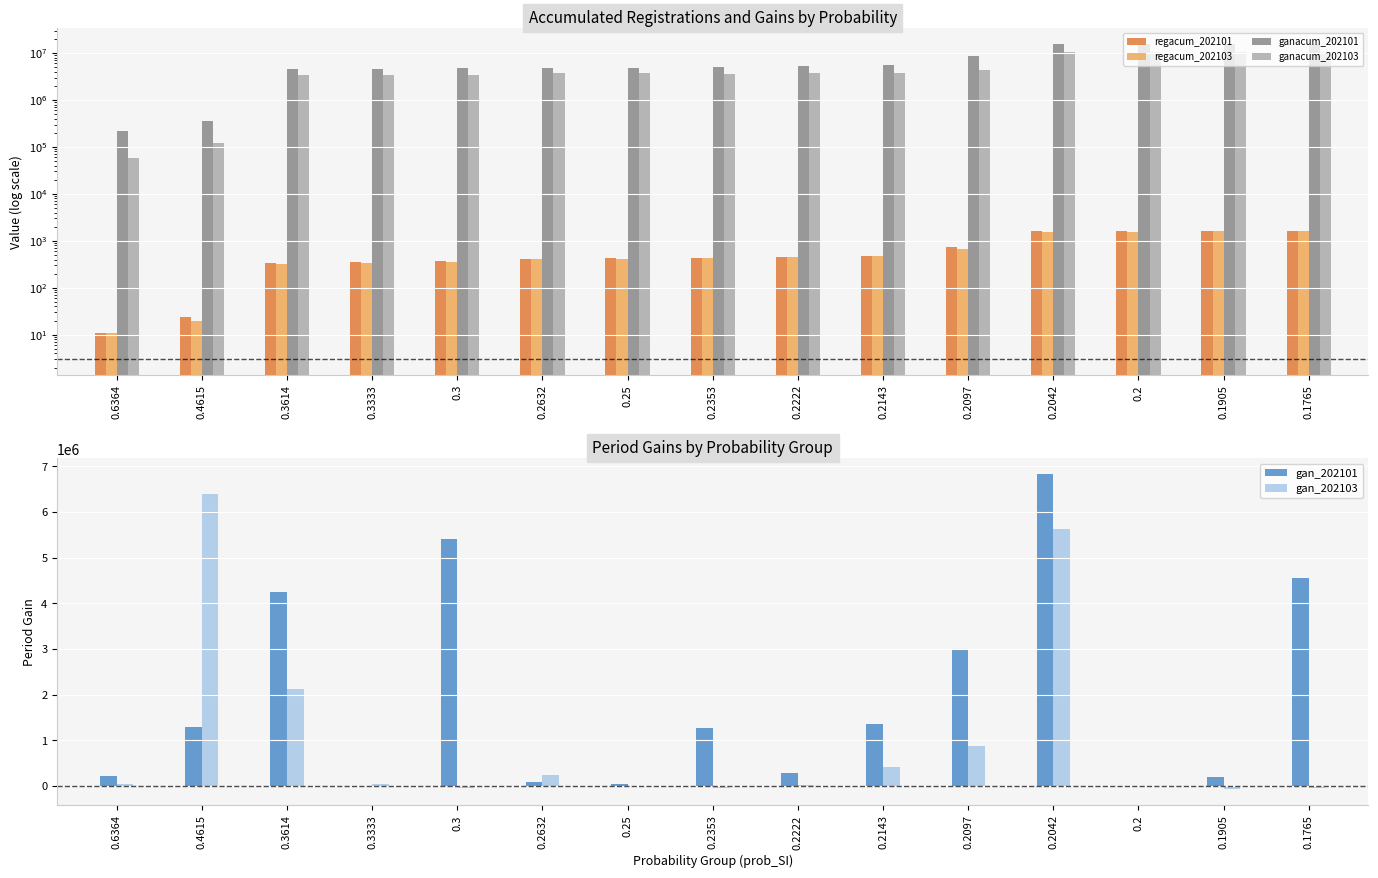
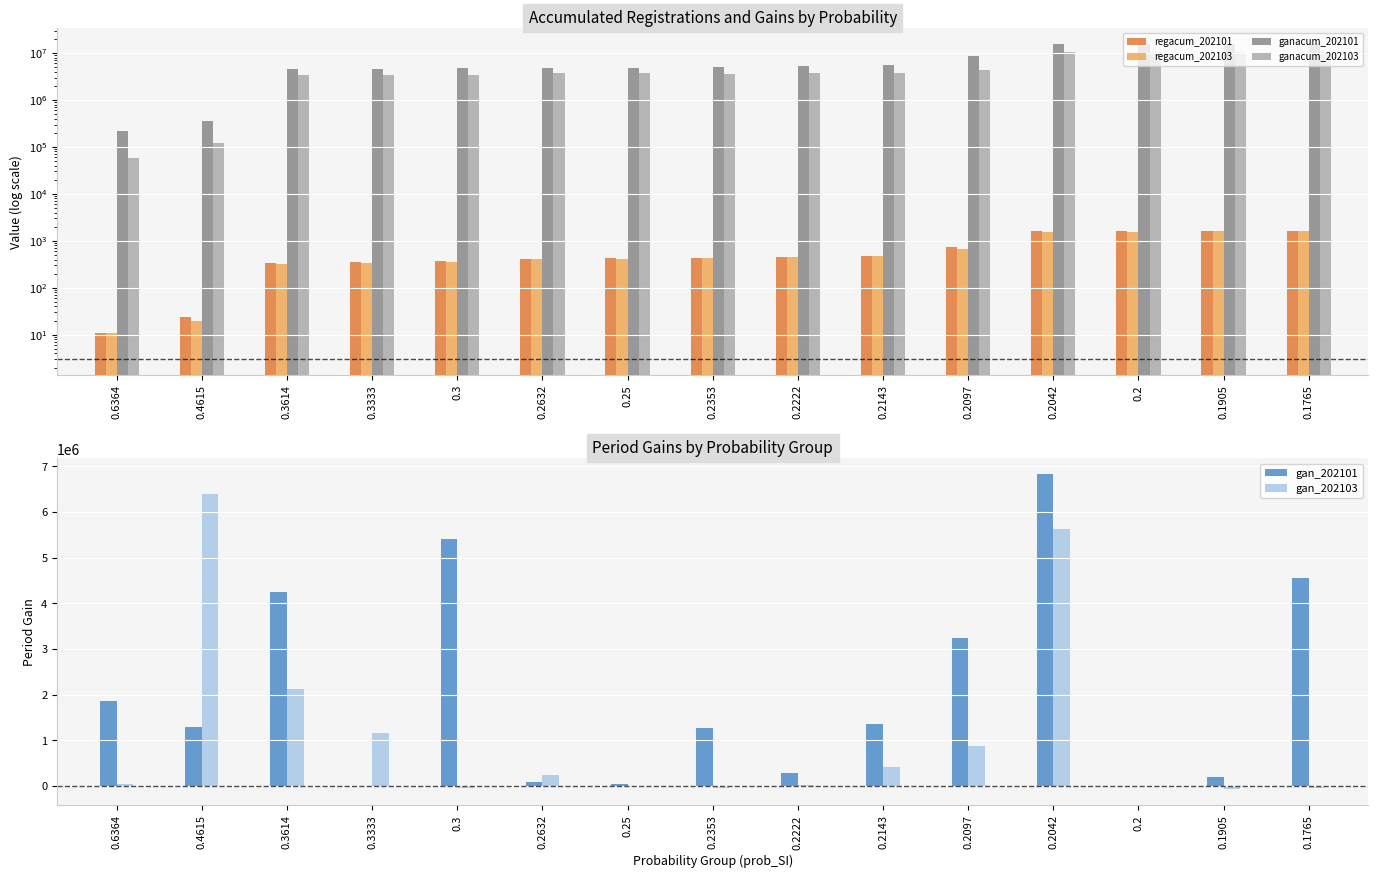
Period Gains by Probability Group, gan_202101, 0.6364: 200000 -> 1900000
Period Gains by Probability Group, gan_202103, 0.3333: 100000 -> 1200000
Period Gains by Probability Group, gan_202101, 0.2097: 3000000 -> 3200000
